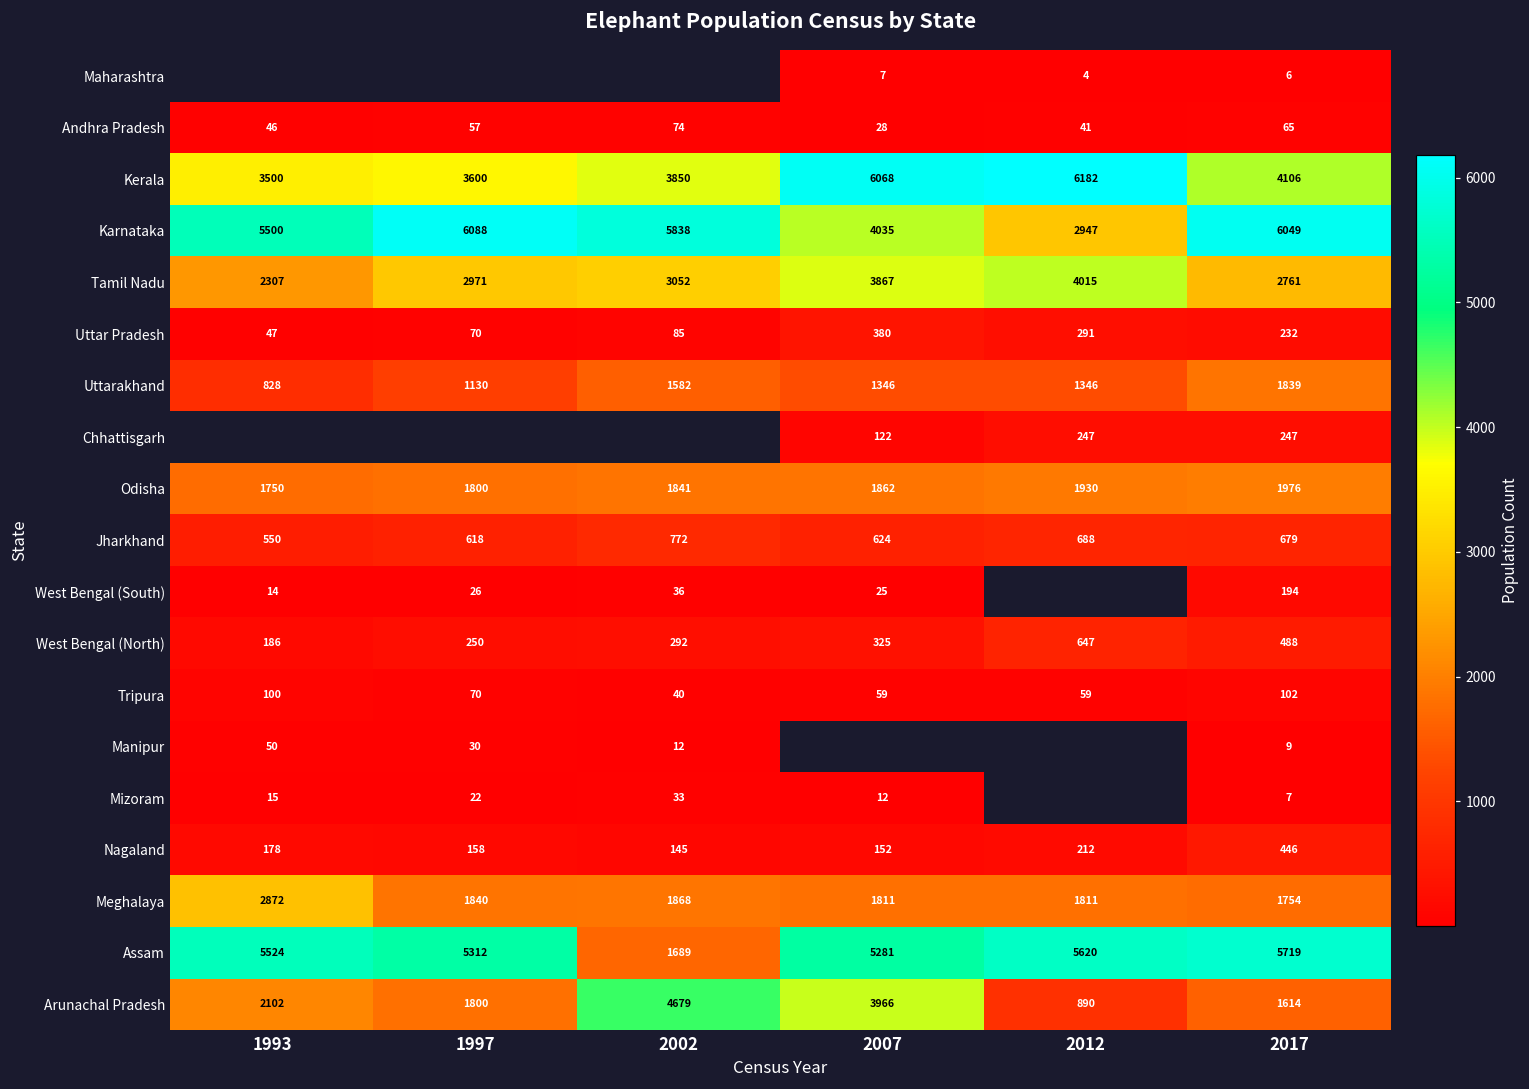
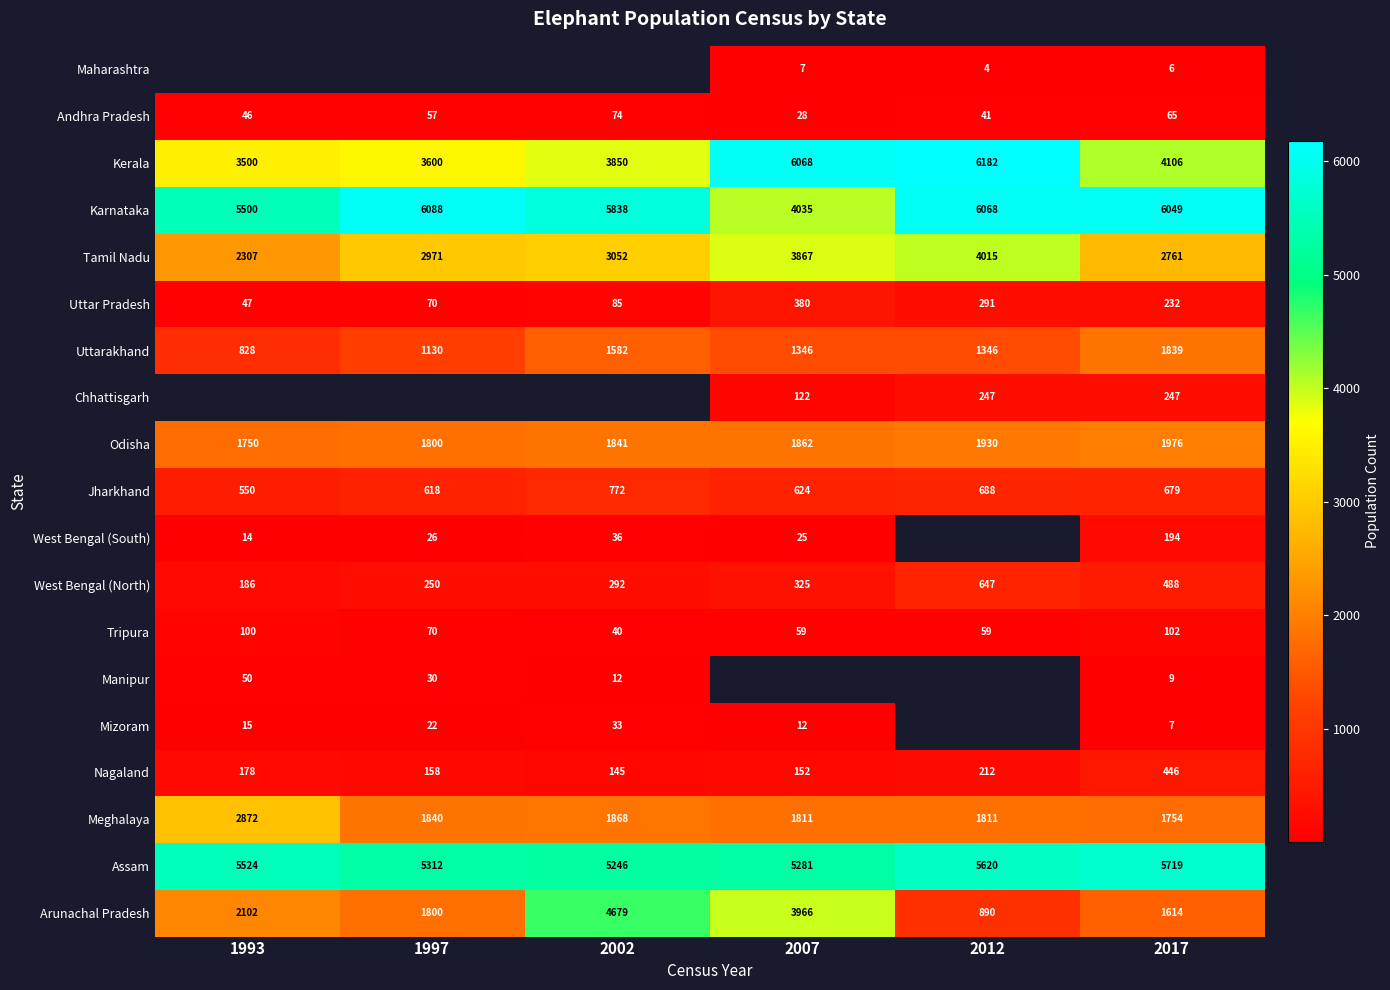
Karnataka, 2012: 2947 -> 6068
Assam, 2002: 1689 -> 5246
